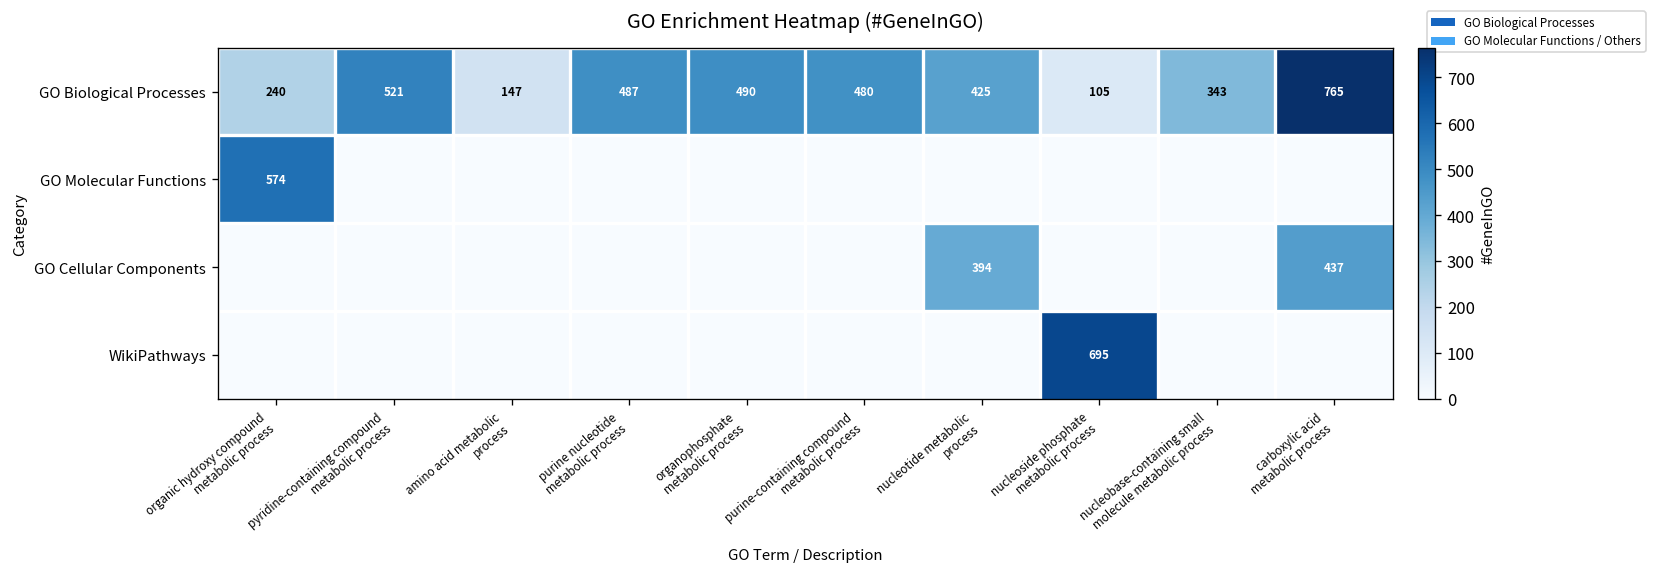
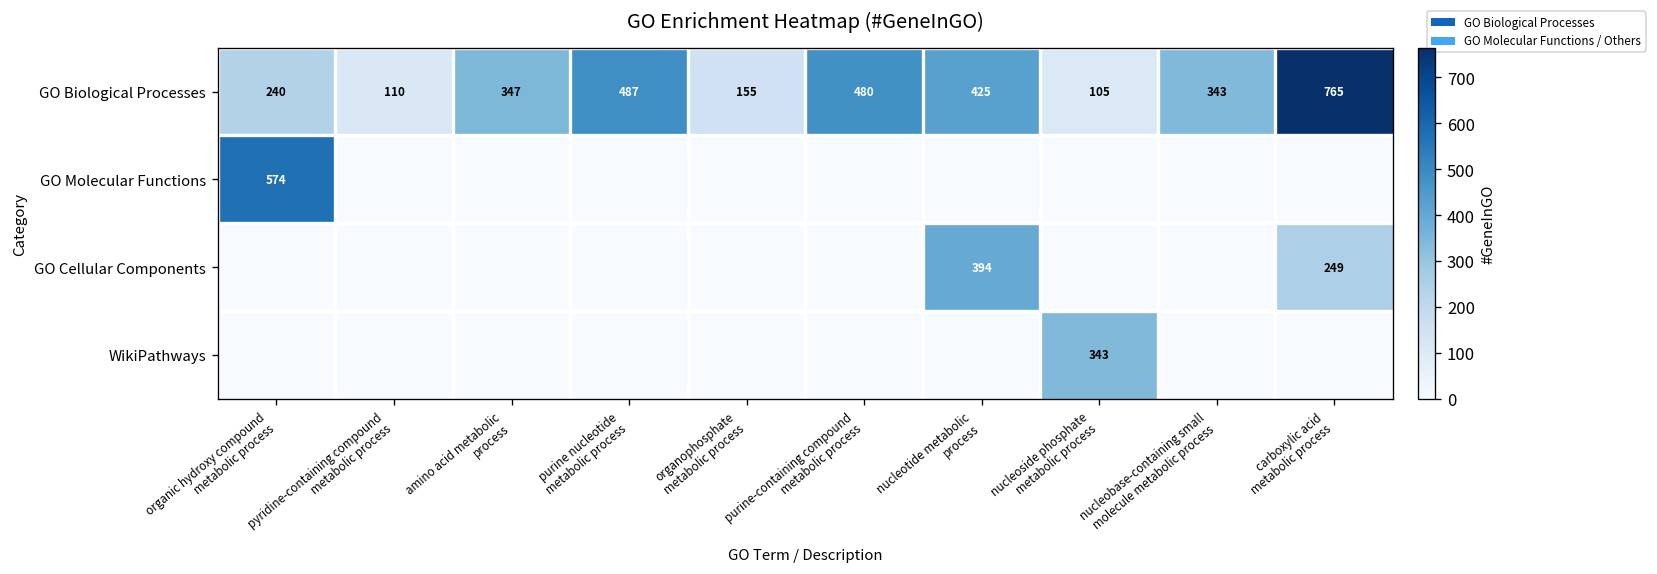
GO Biological Processes, pyridine-containing compound metabolic process: 521 -> 110
GO Biological Processes, amino acid metabolic process: 147 -> 347
GO Biological Processes, organophosphate metabolic process: 490 -> 155
GO Cellular Components, carboxylic acid metabolic process: 437 -> 249
WikiPathways, nucleoside phosphate metabolic process: 695 -> 343
